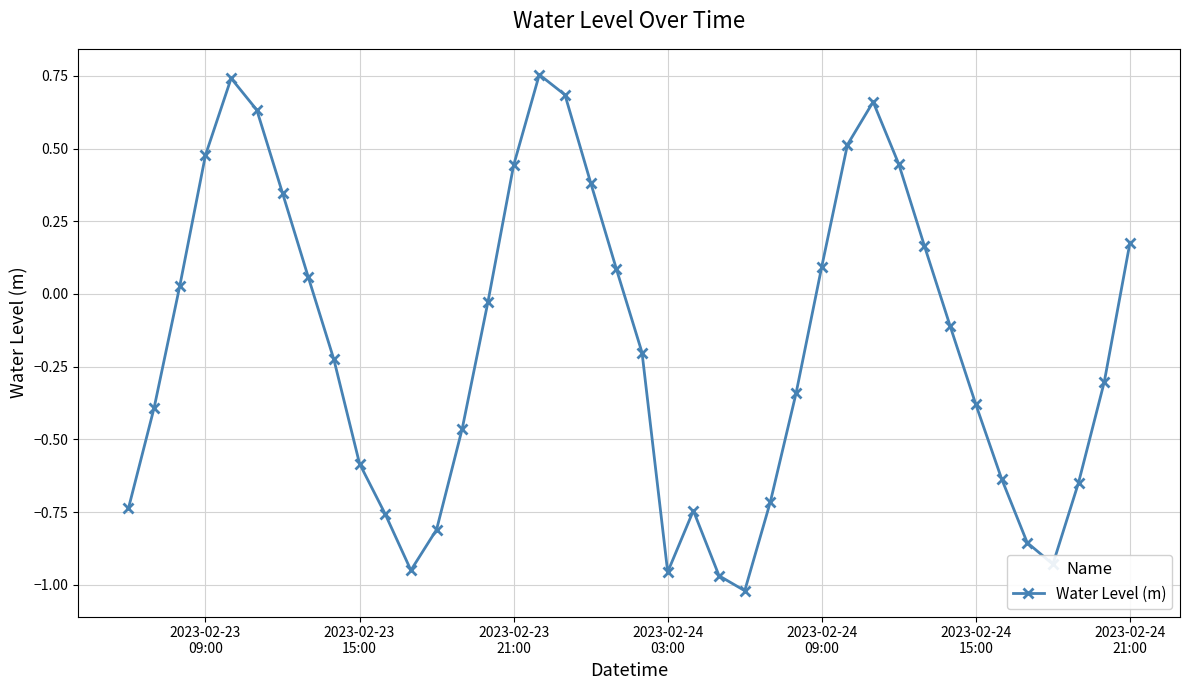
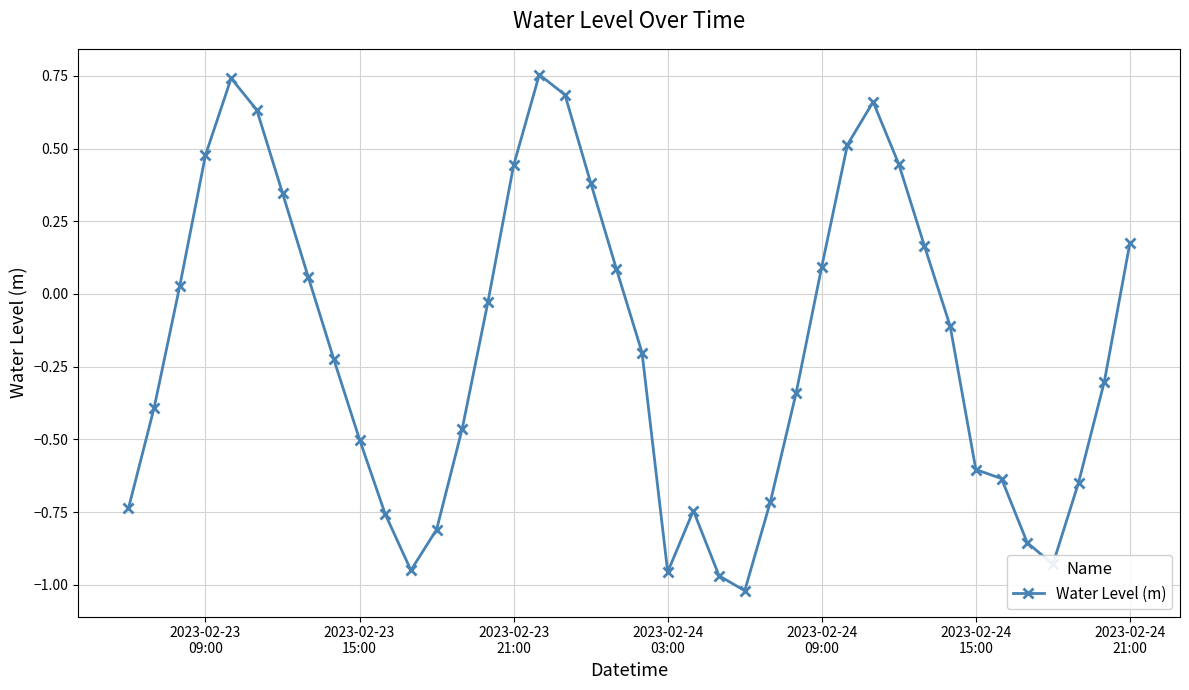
2023-02-23 15:00: -0.58 -> -0.50
2023-02-24 15:00: -0.38 -> -0.60
